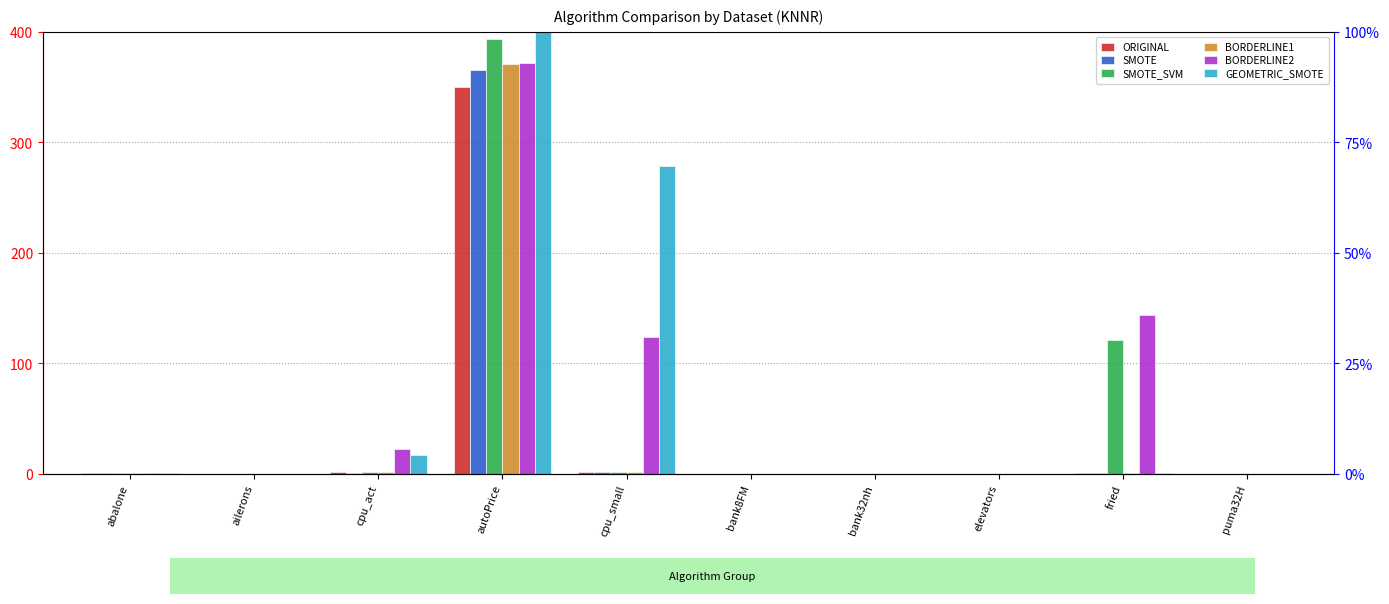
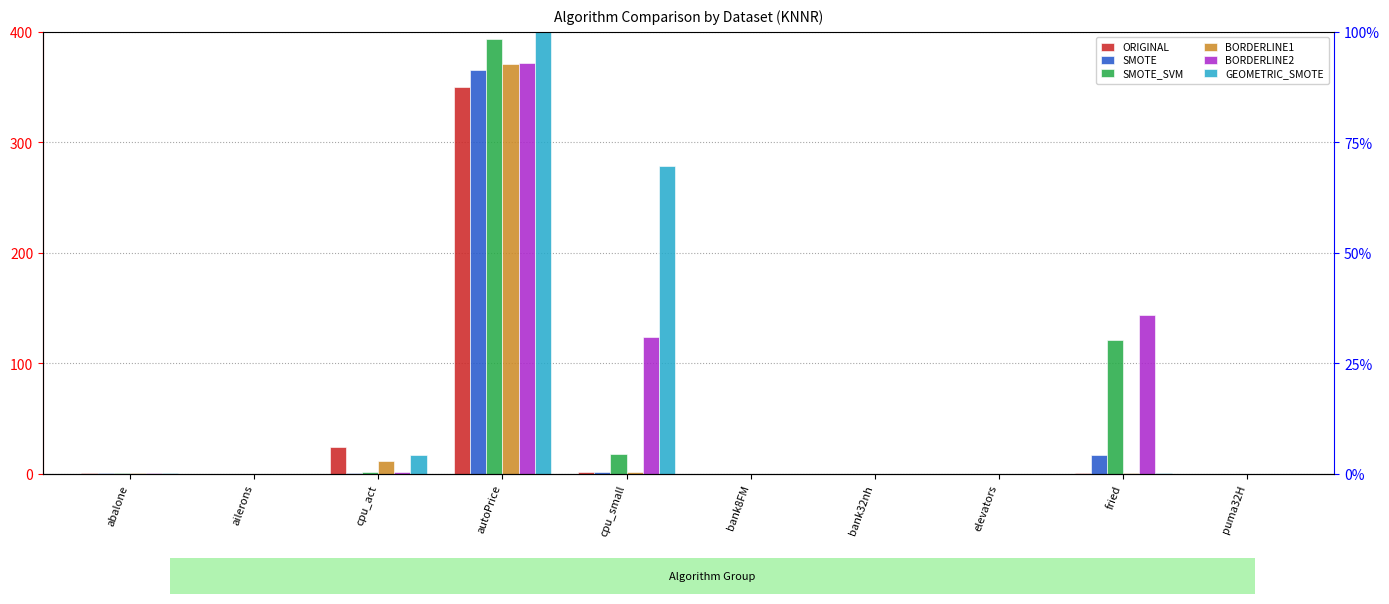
ORIGINAL, cpu_act: 1 -> 24
BORDERLINE1, cpu_act: 1 -> 12
BORDERLINE2, cpu_act: 22 -> 1
SMOTE_SVM, cpu_small: 1 -> 18
SMOTE, fried: 1 -> 17
